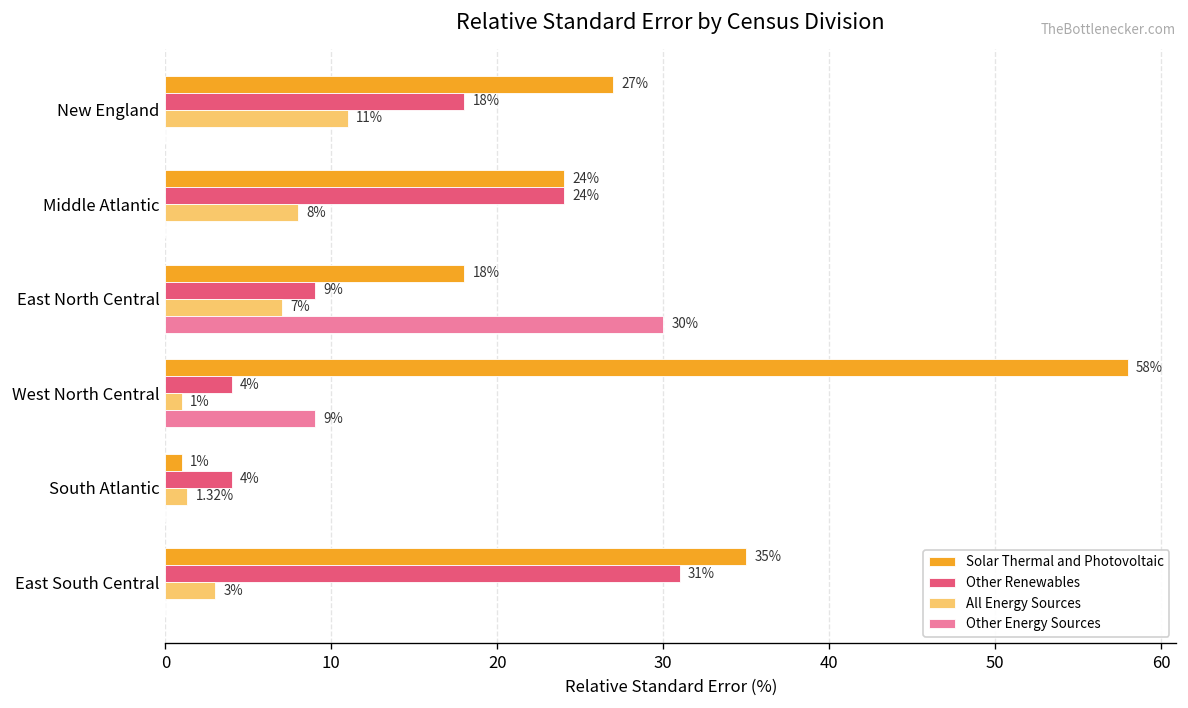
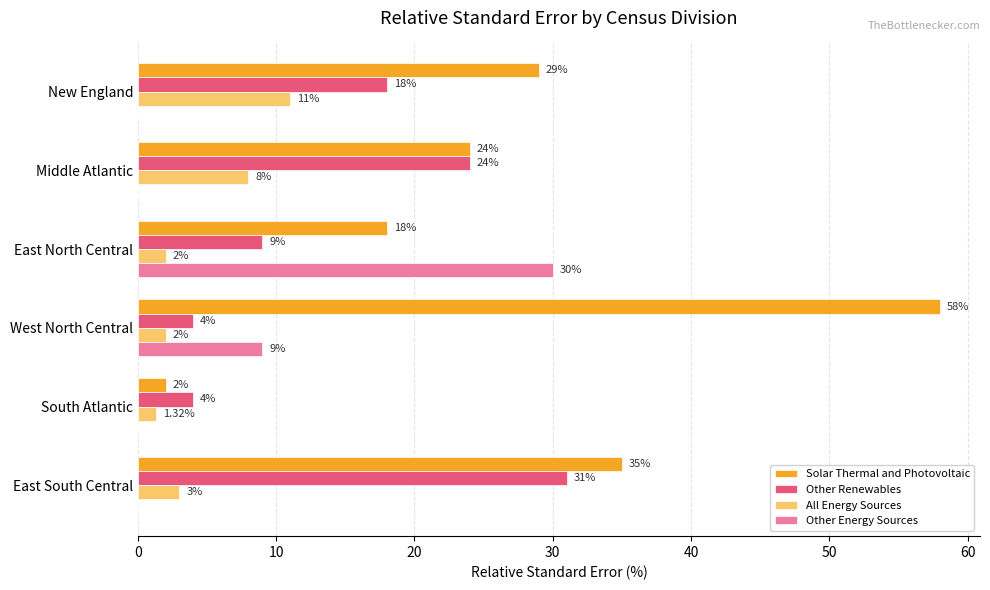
Solar Thermal and Photovoltaic, New England: 27% -> 29%
All Energy Sources, East North Central: 7% -> 2%
All Energy Sources, West North Central: 1% -> 2%
Solar Thermal and Photovoltaic, South Atlantic: 1% -> 2%
